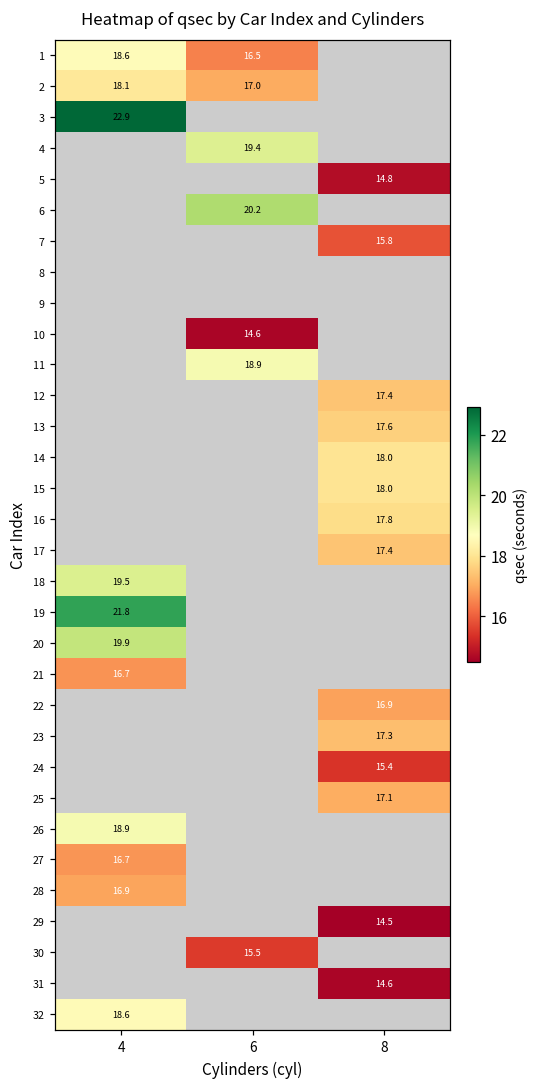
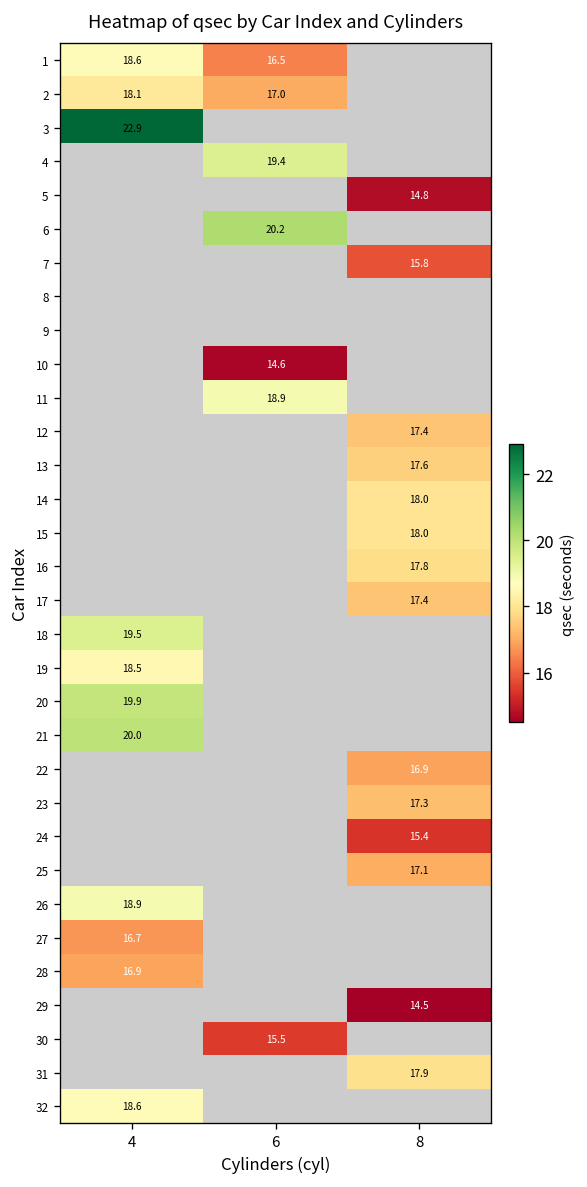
19, 4: 21.8 -> 18.5
21, 4: 16.7 -> 20.0
31, 8: 14.6 -> 17.9
